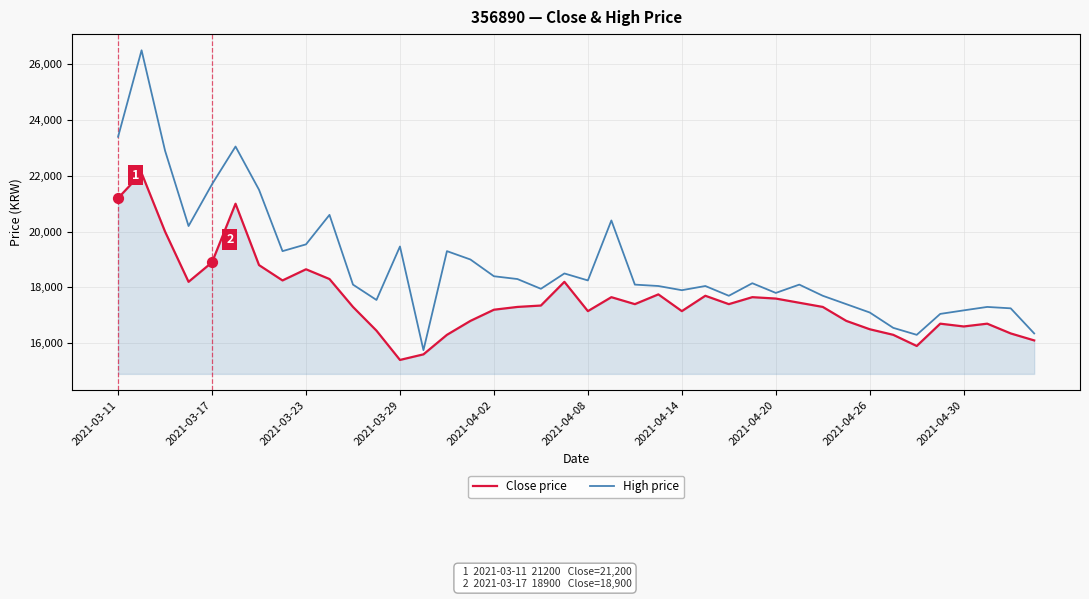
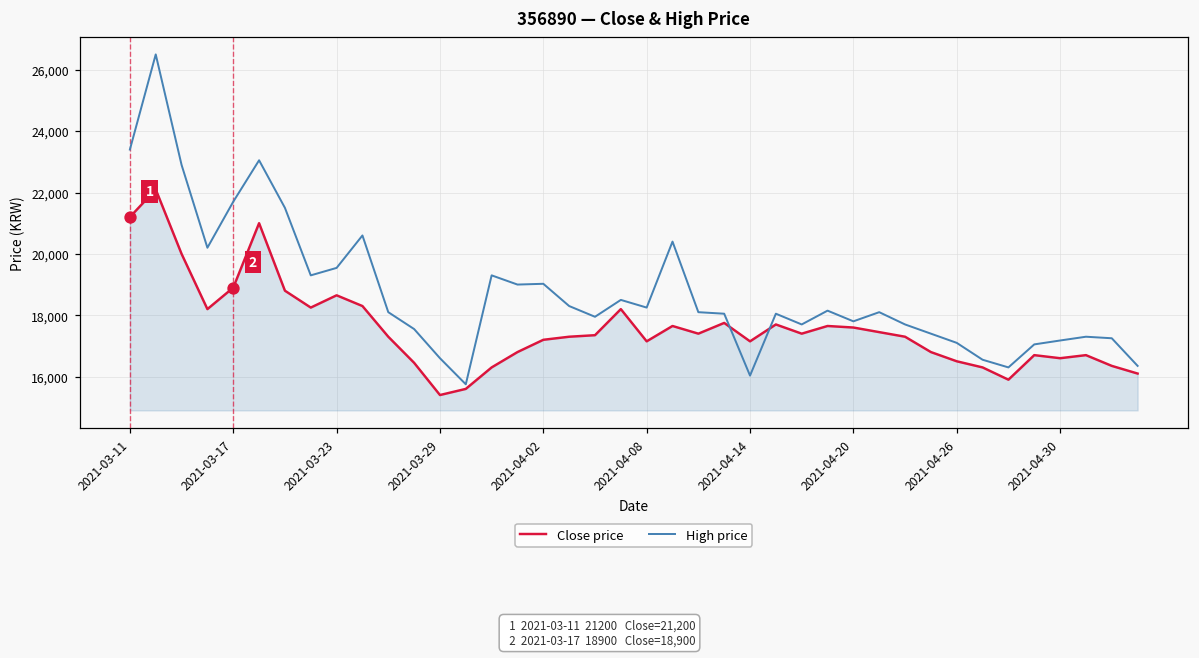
High price, 2021-03-29: 19,500 -> 16,600
High price, 2021-04-02: 18,400 -> 19,000
High price, 2021-04-14: 17,900 -> 16,000
